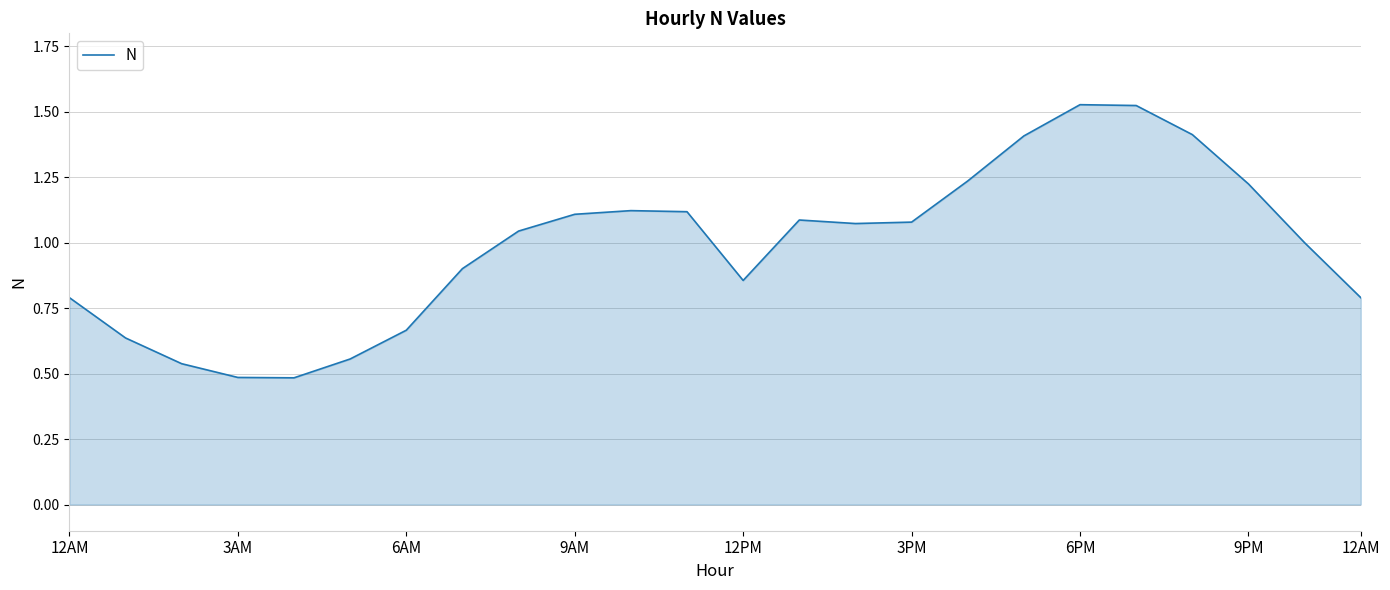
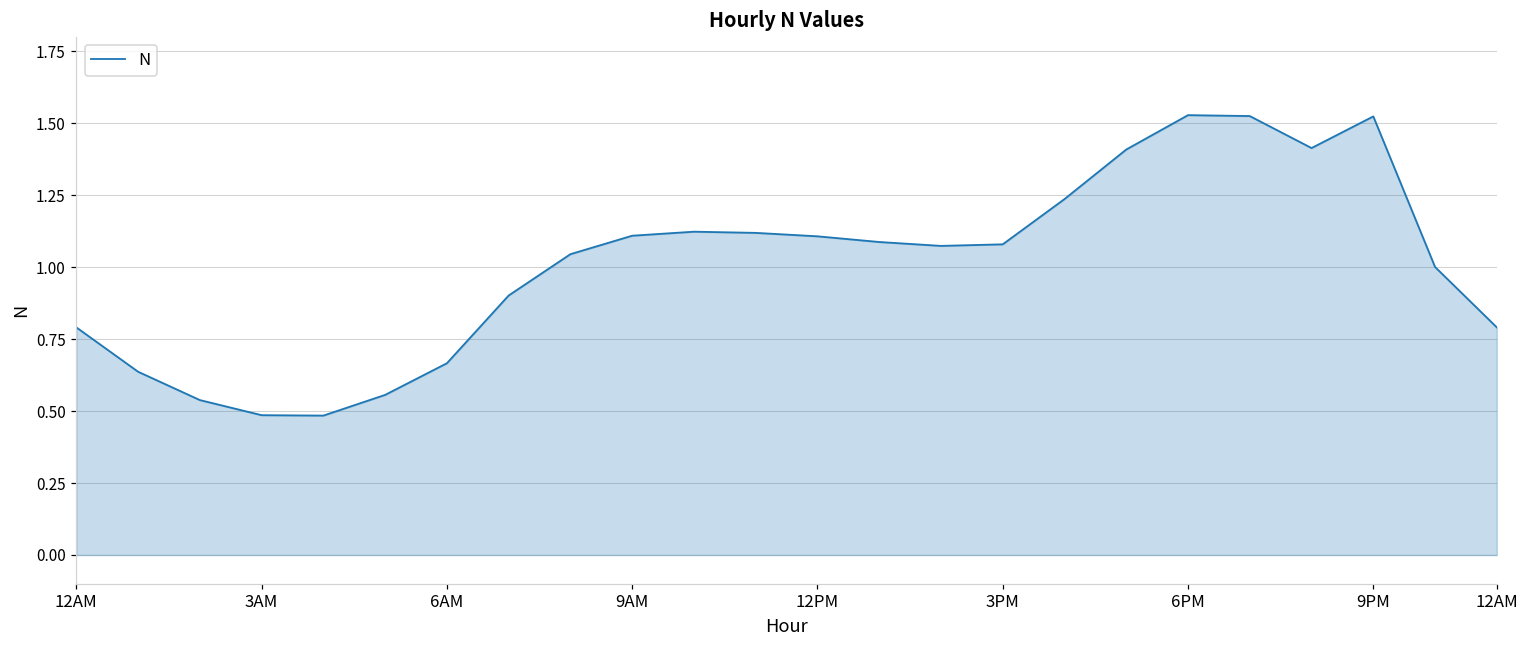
12PM: 0.86 -> 1.11
9PM: 1.22 -> 1.52
